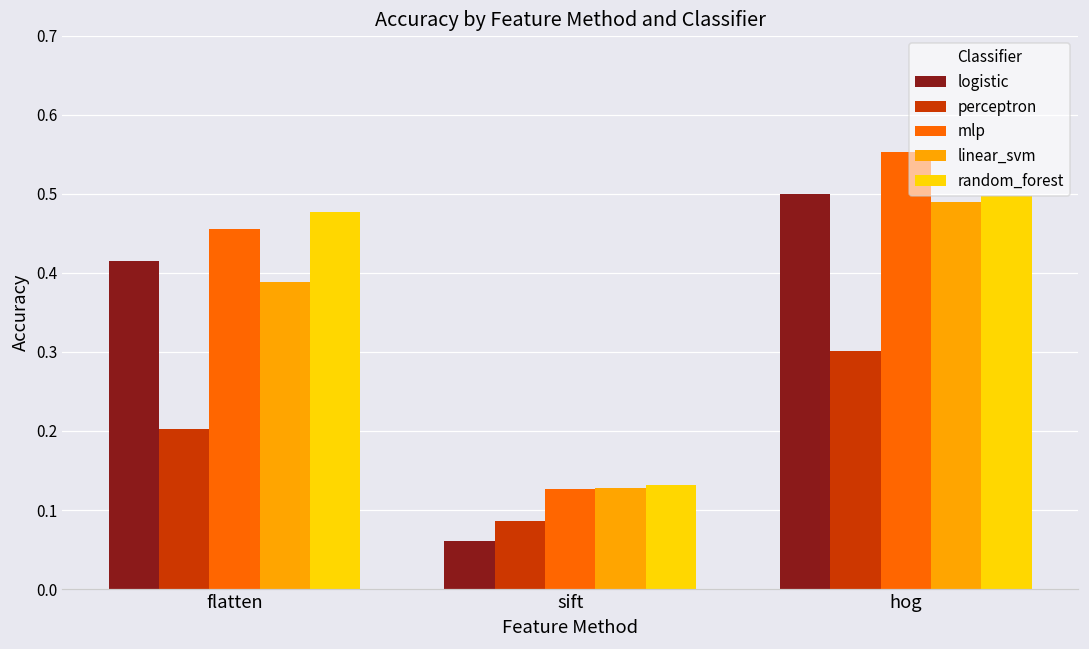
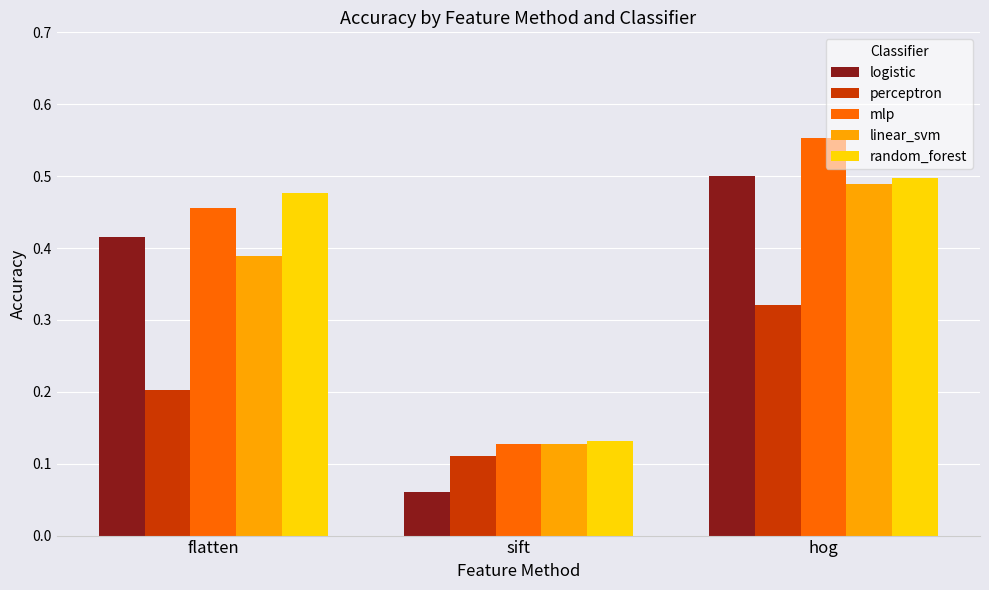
perceptron, sift: 0.09 -> 0.11
perceptron, hog: 0.30 -> 0.32
